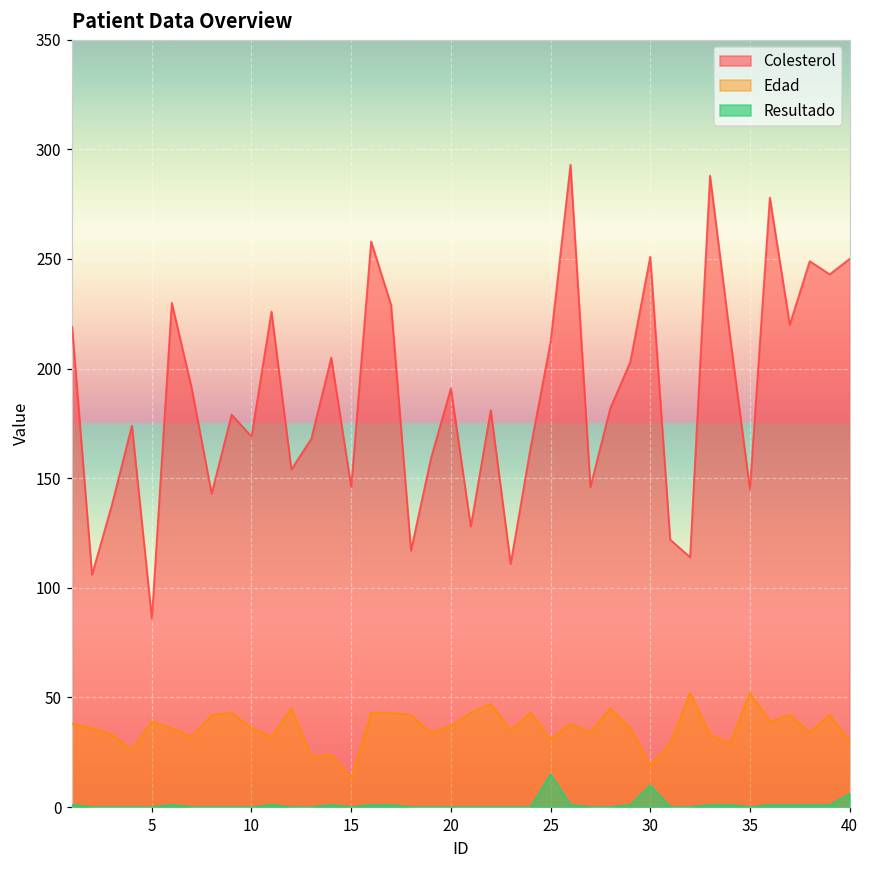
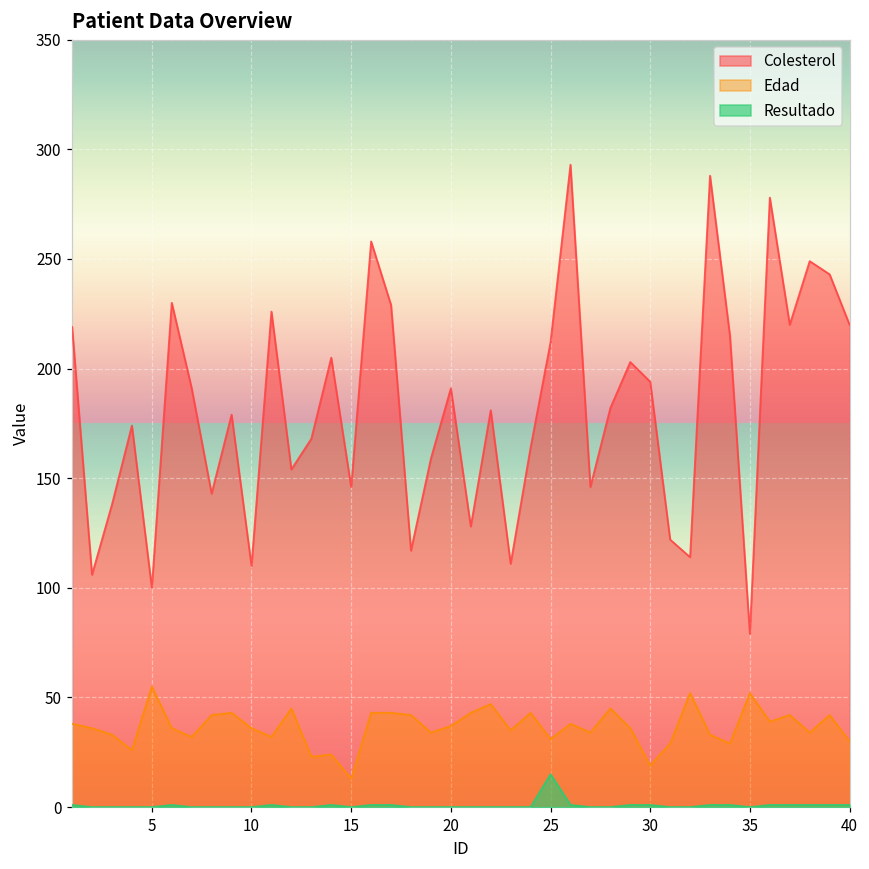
Colesterol, 5: 86 -> 100
Edad, 5: 39 -> 55
Colesterol, 10: 169 -> 110
Colesterol, 30: 251 -> 194
Resultado, 30: 10 -> 1
Colesterol, 35: 145 -> 79
Colesterol, 40: 250 -> 220
Resultado, 40: 6 -> 1
